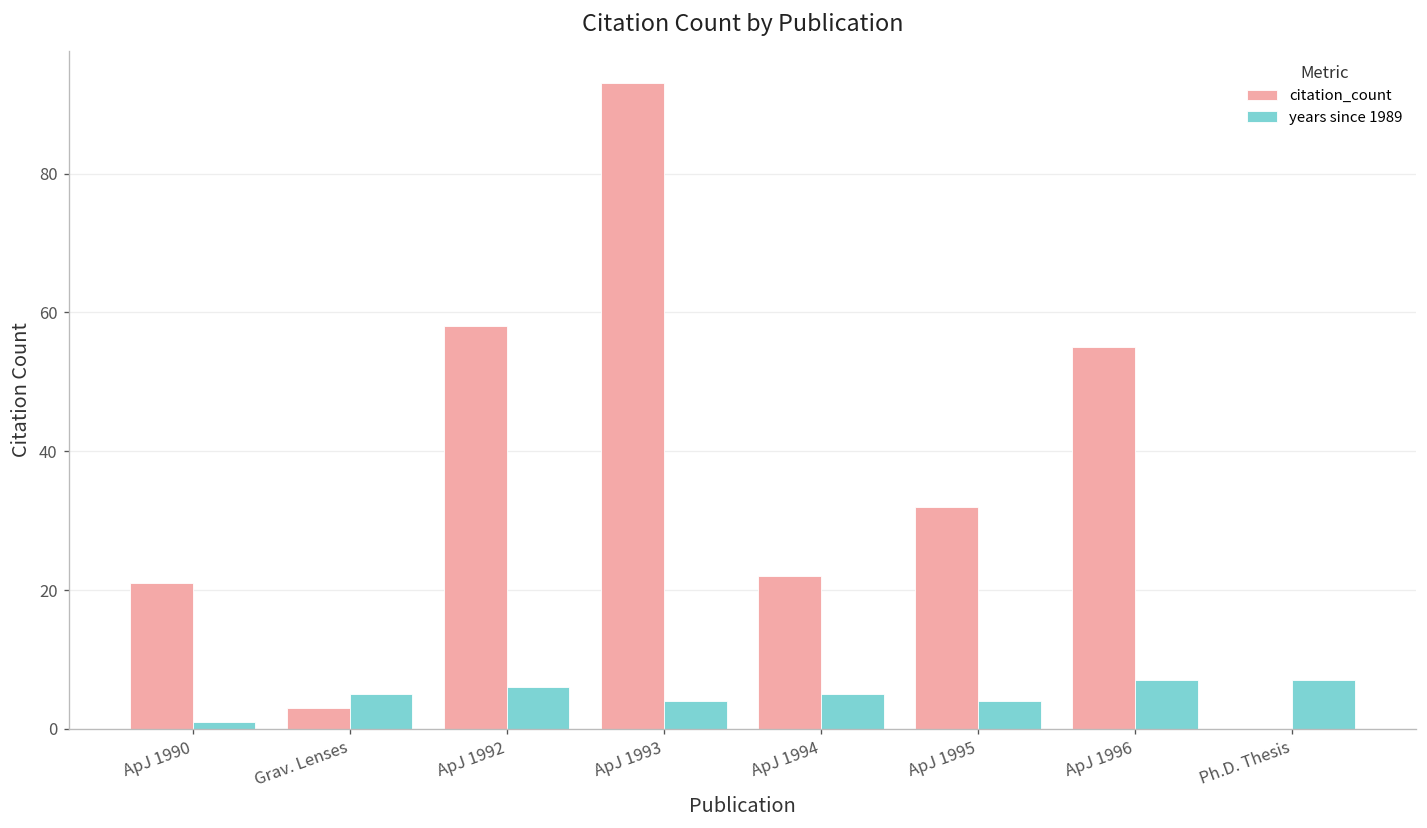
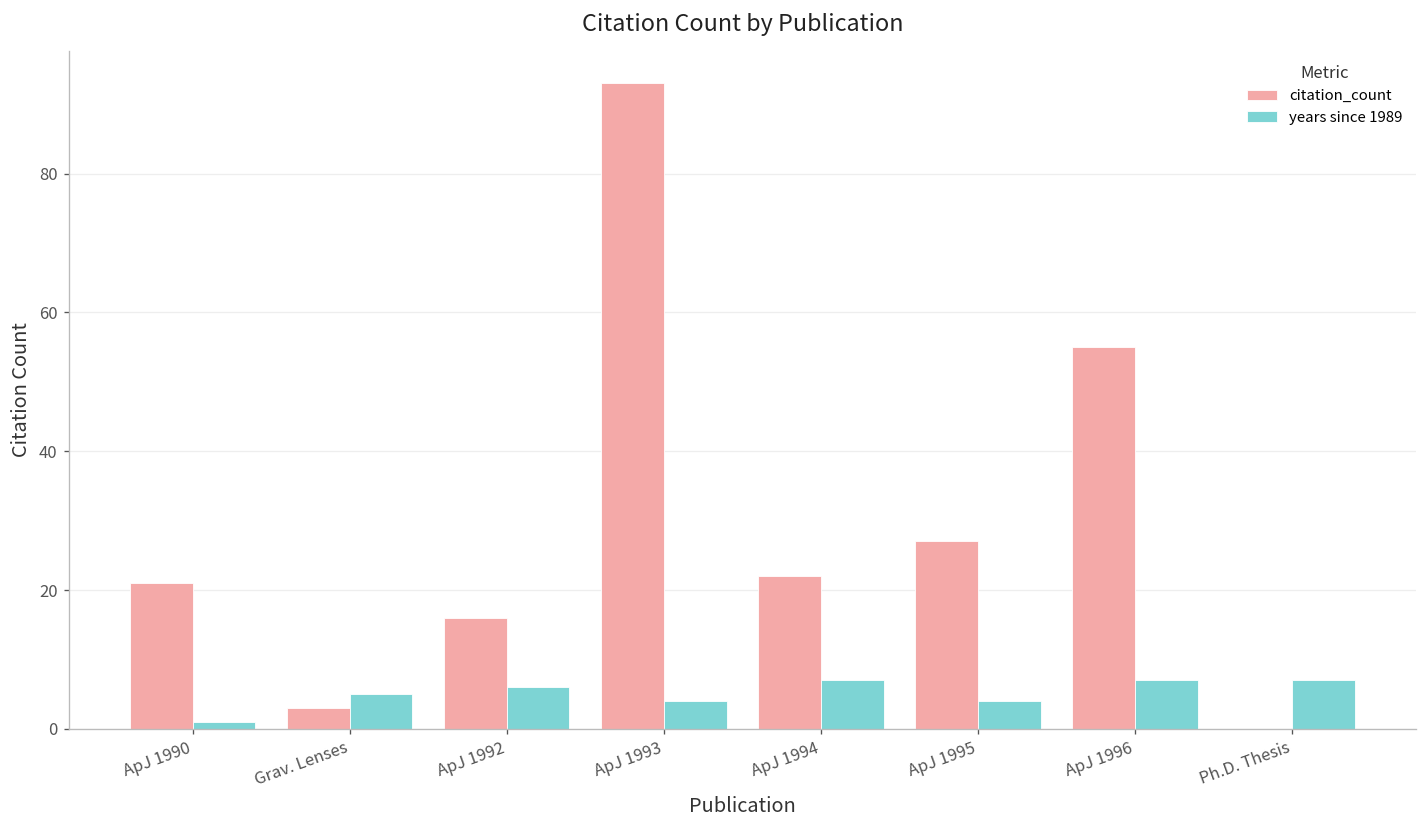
citation_count, ApJ 1992: 58 -> 16
years since 1989, ApJ 1994: 5 -> 7
citation_count, ApJ 1995: 32 -> 27
